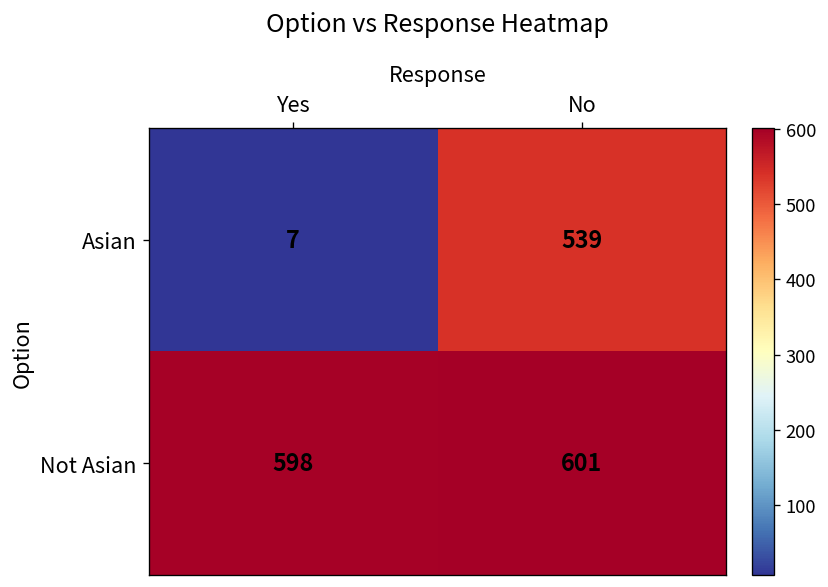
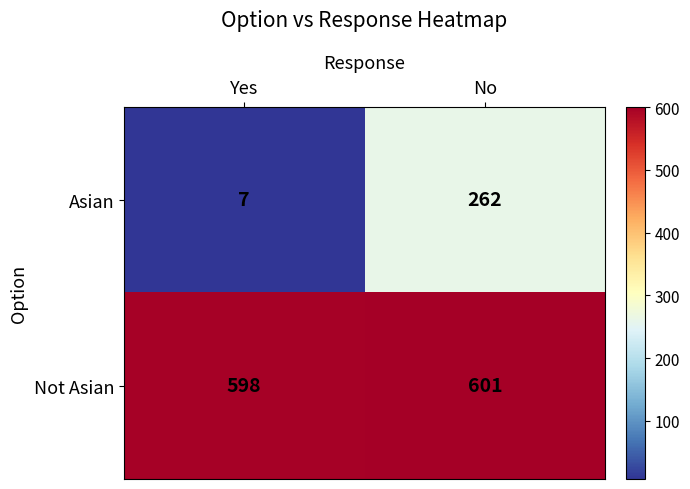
Asian, No: 539 -> 262
